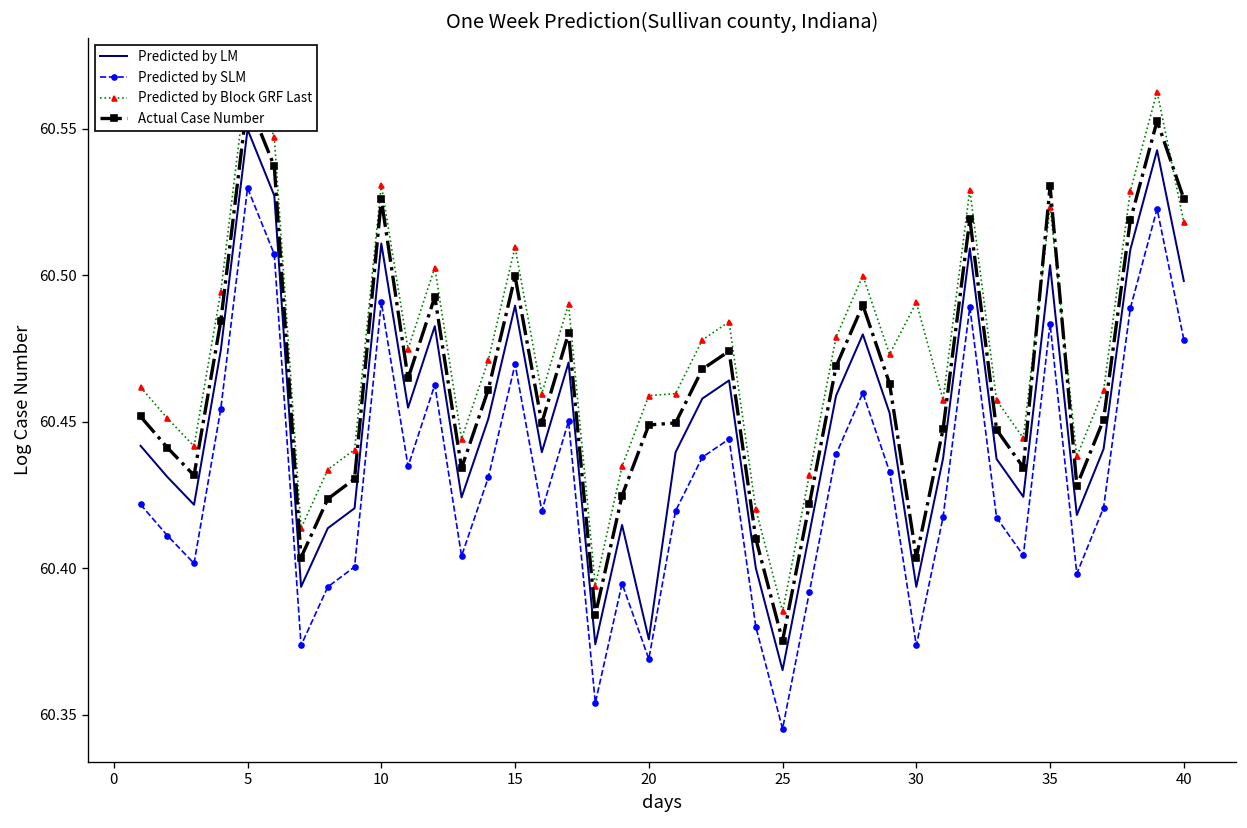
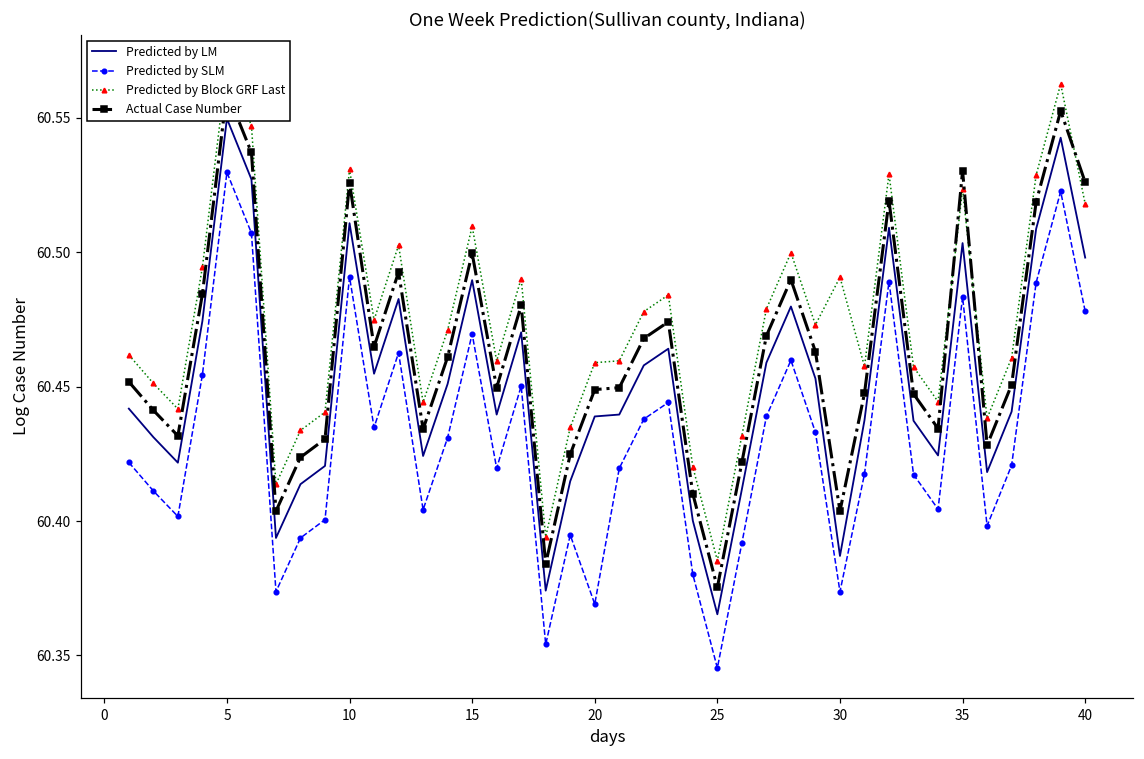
Predicted by LM, 20: 60.376 -> 60.439
Predicted by LM, 30: 60.394 -> 60.387
